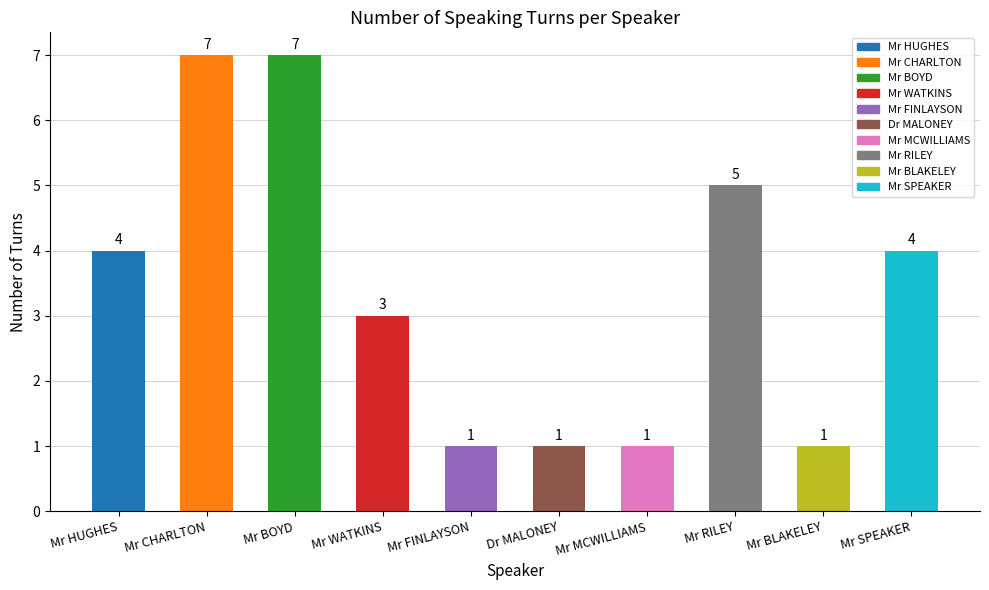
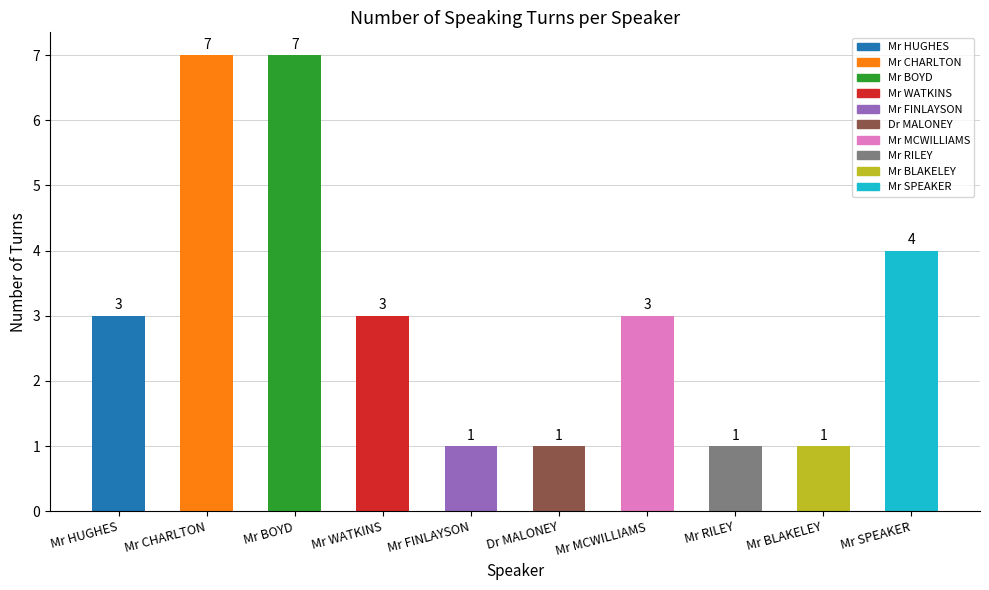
Mr HUGHES: 4 -> 3
Mr MCWILLIAMS: 1 -> 3
Mr RILEY: 5 -> 1
